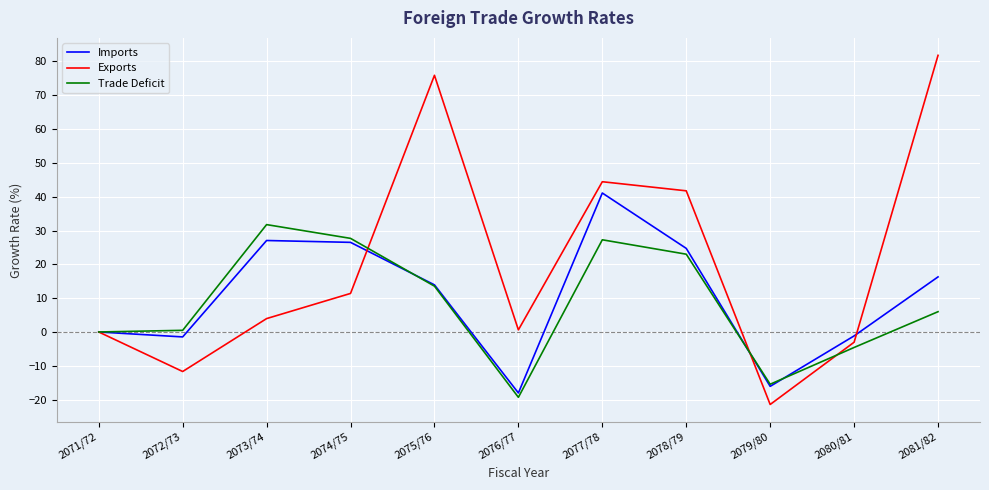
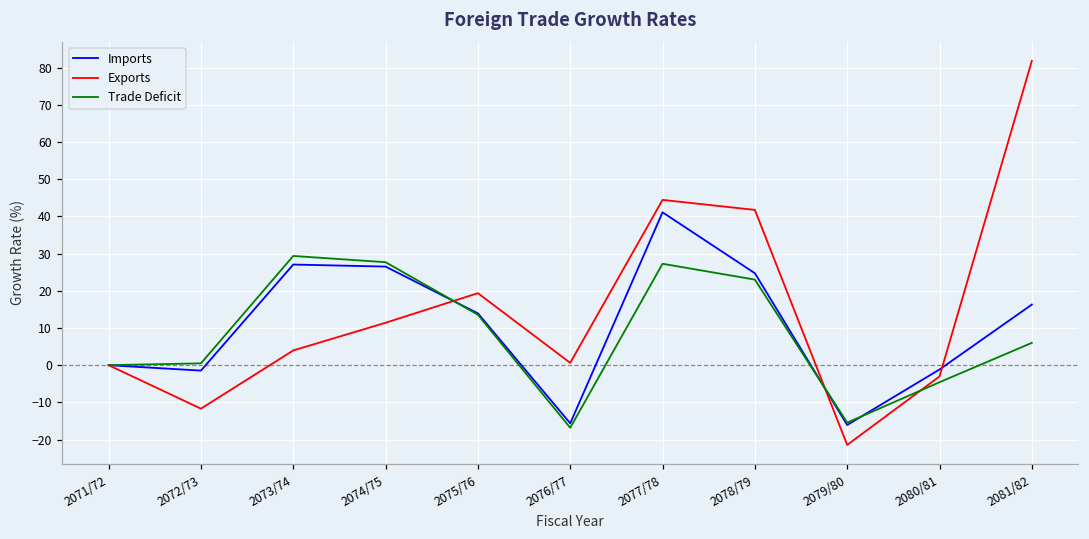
Trade Deficit, 2073/74: 32 -> 29
Exports, 2075/76: 76 -> 19
Imports, 2076/77: -18 -> -16
Trade Deficit, 2076/77: -19 -> -17
